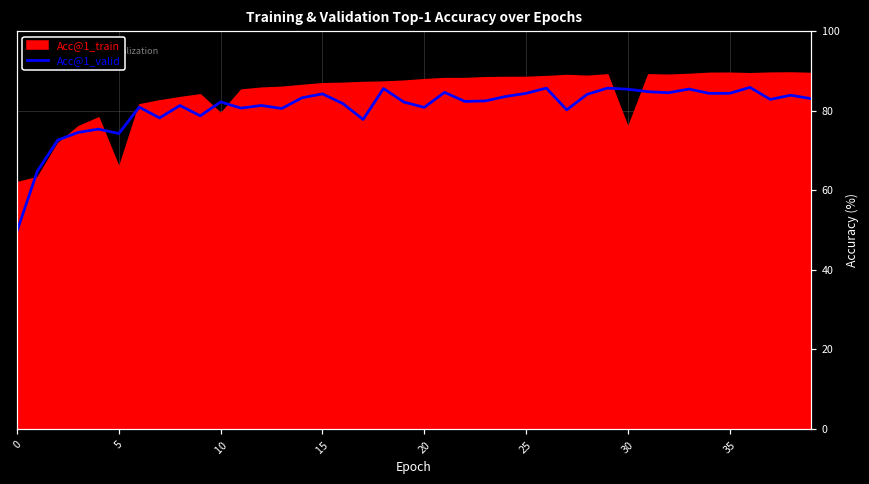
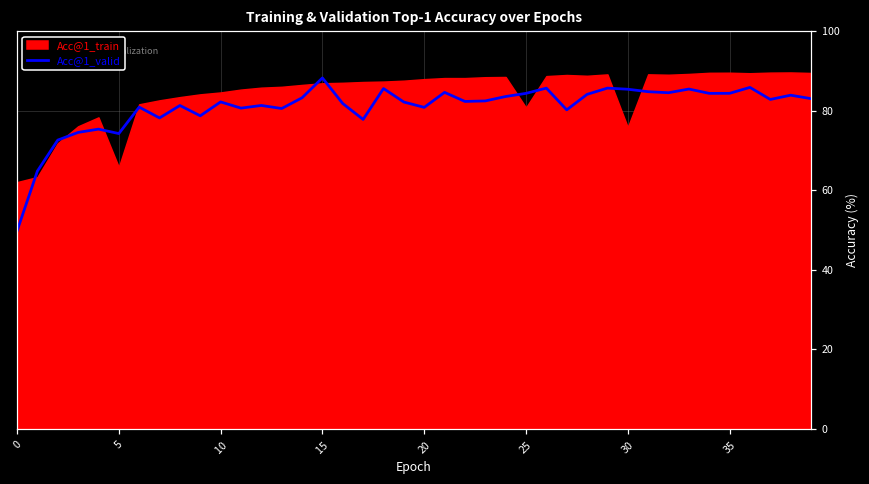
Acc@1_train, 10: 79 -> 85
Acc@1_valid, 15: 84 -> 88
Acc@1_train, 25: 88 -> 81
